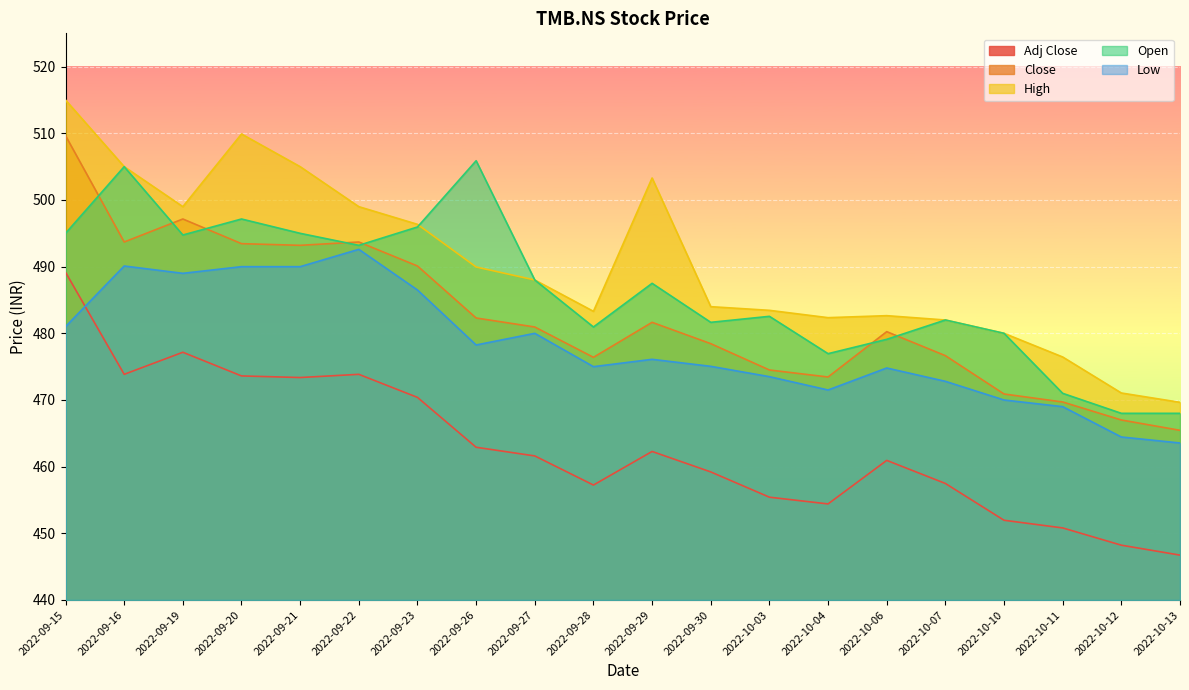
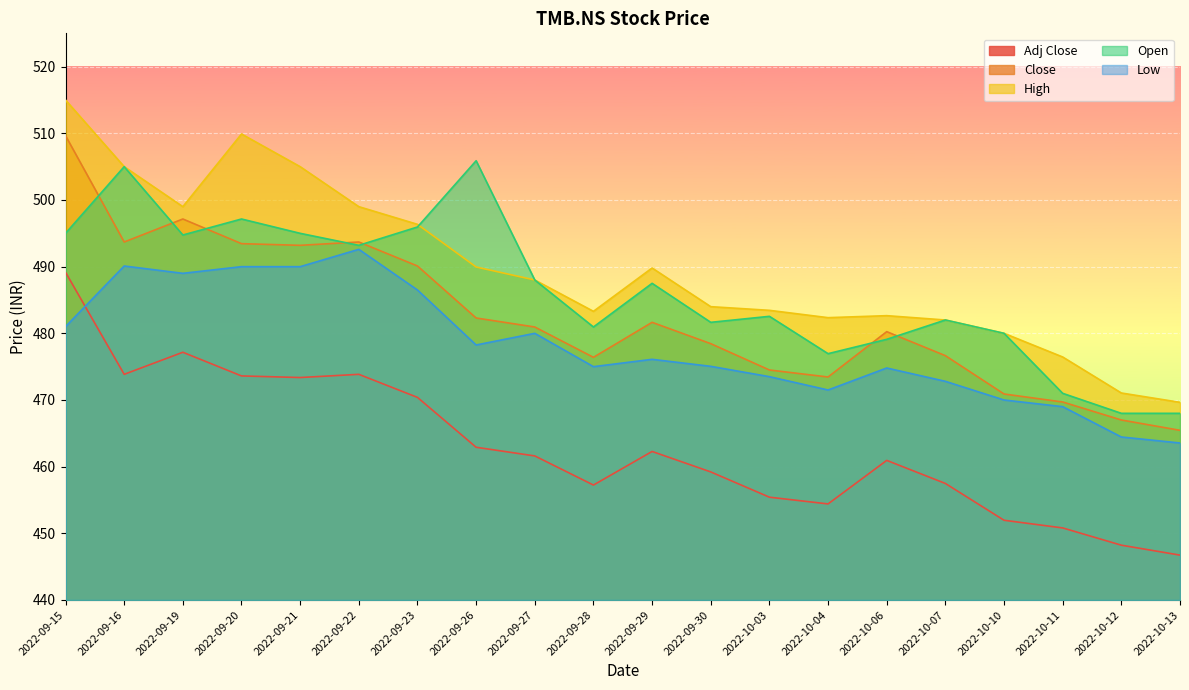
High, 2022-09-29: 503 -> 490
